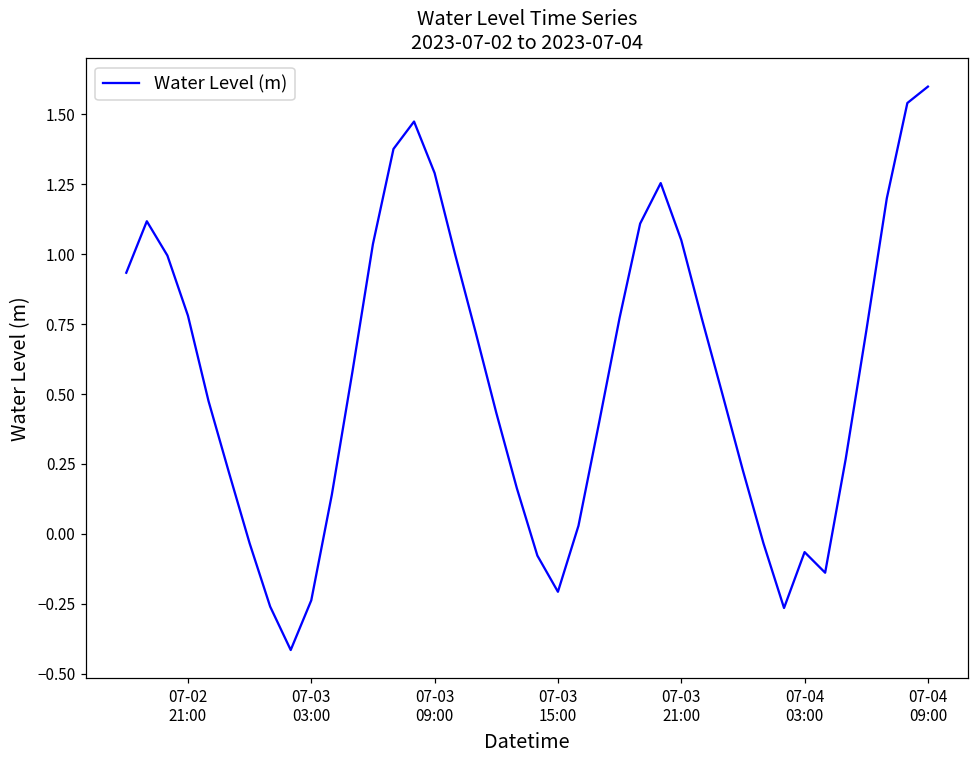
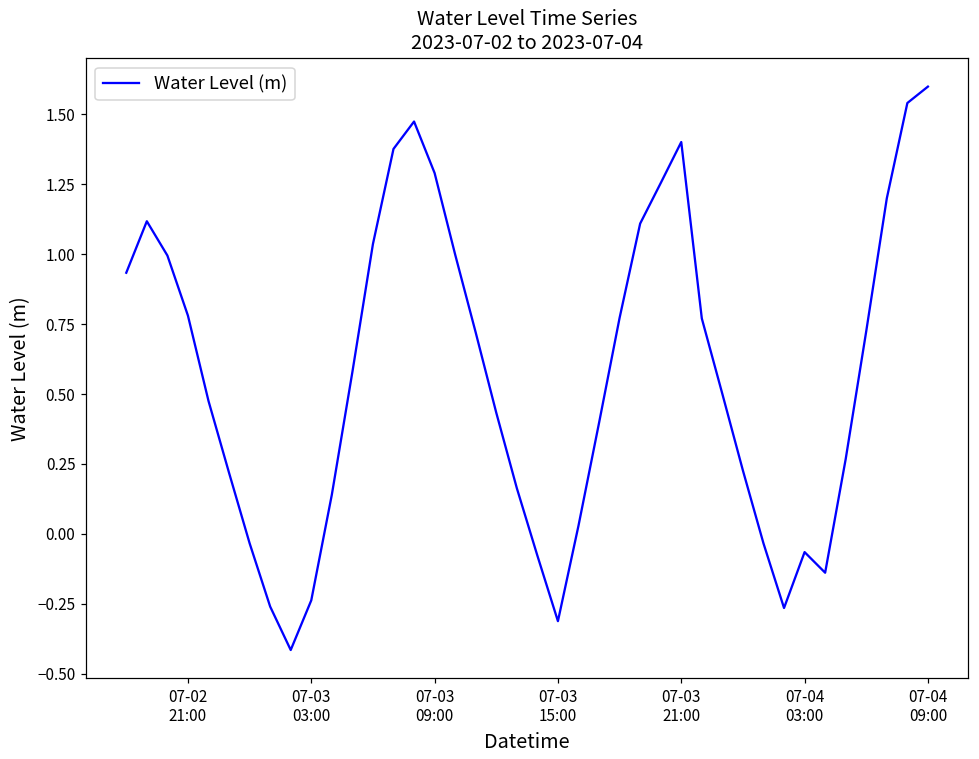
07-03 15:00: -0.21 -> -0.31
07-03 21:00: 1.05 -> 1.40
